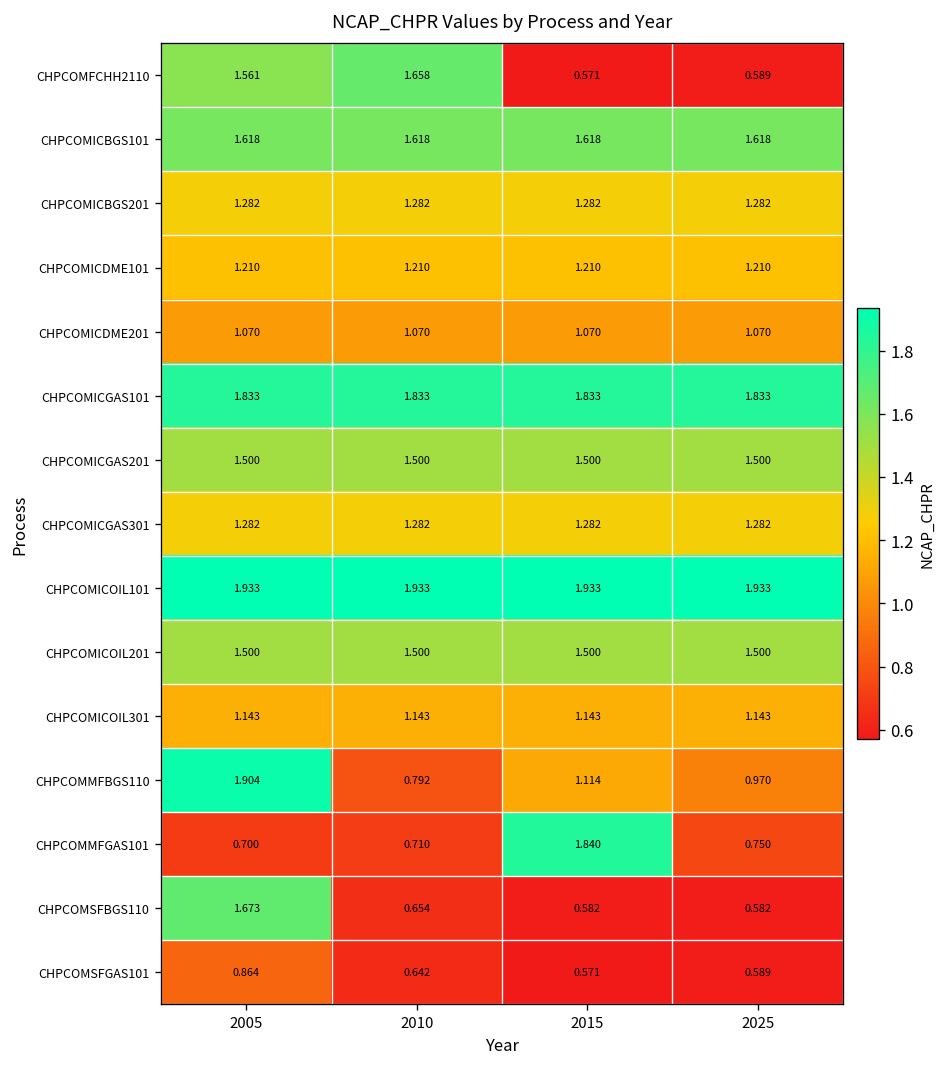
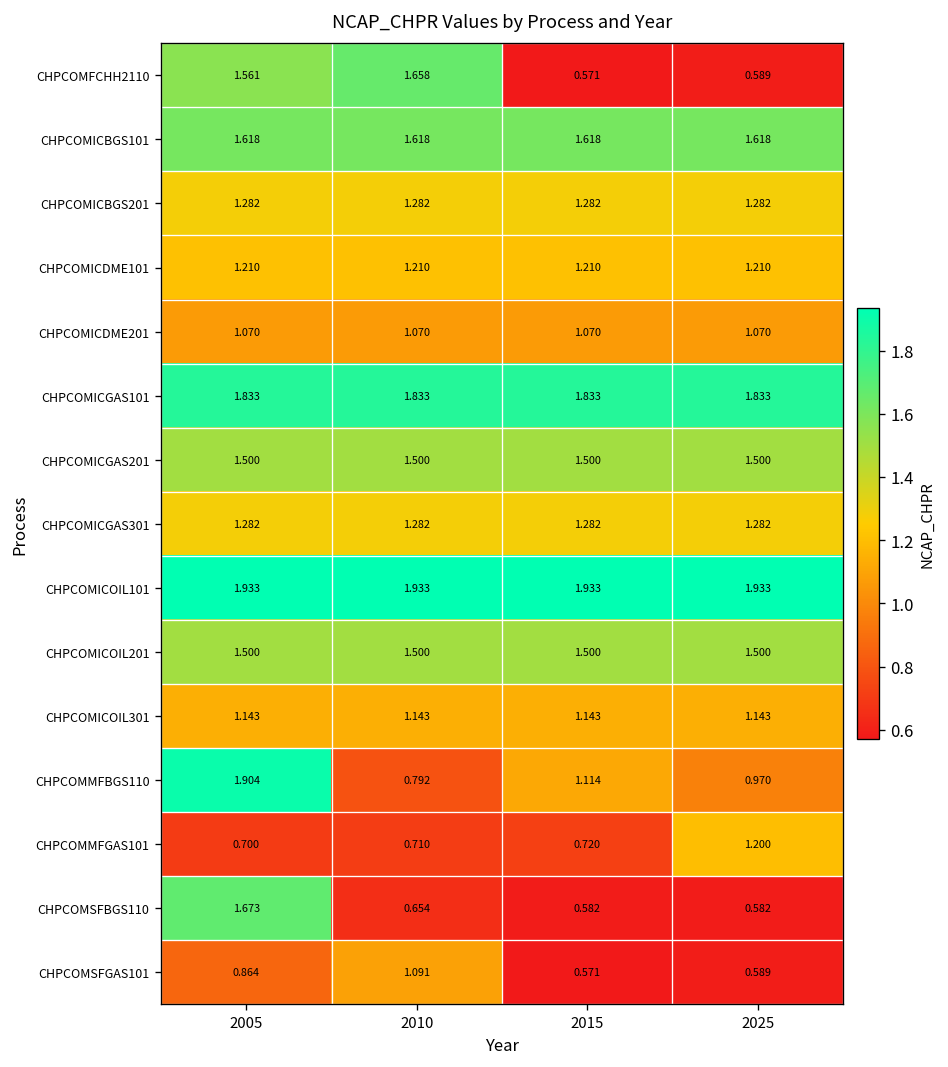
CHPCOMMFGAS101, 2015: 1.840 -> 0.720
CHPCOMMFGAS101, 2025: 0.750 -> 1.200
CHPCOMSFGAS101, 2010: 0.642 -> 1.091
